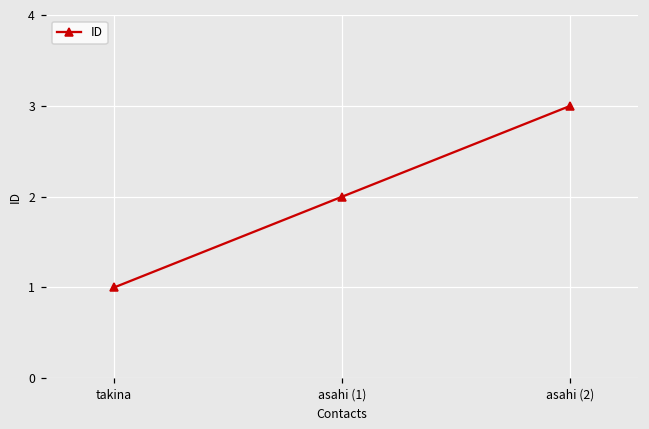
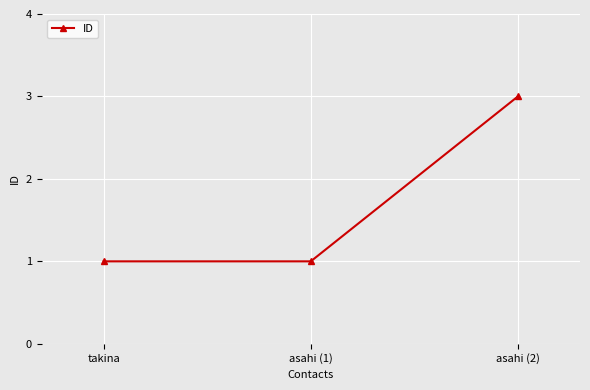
asahi (1): 2 -> 1
